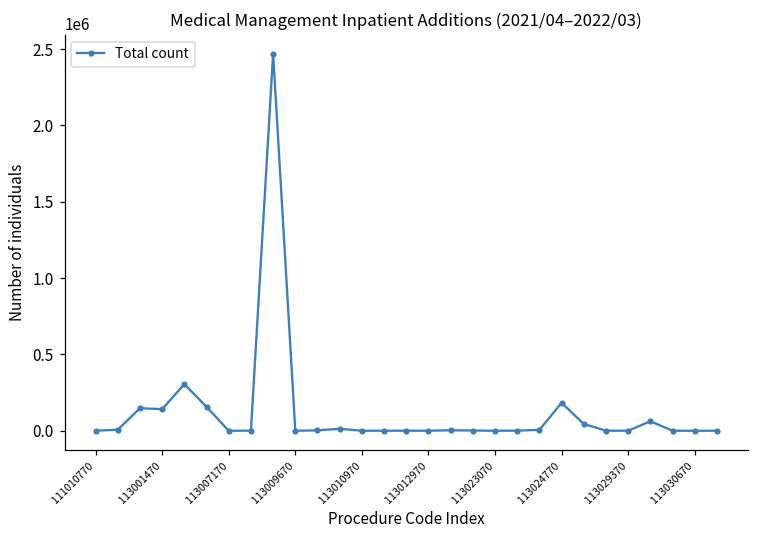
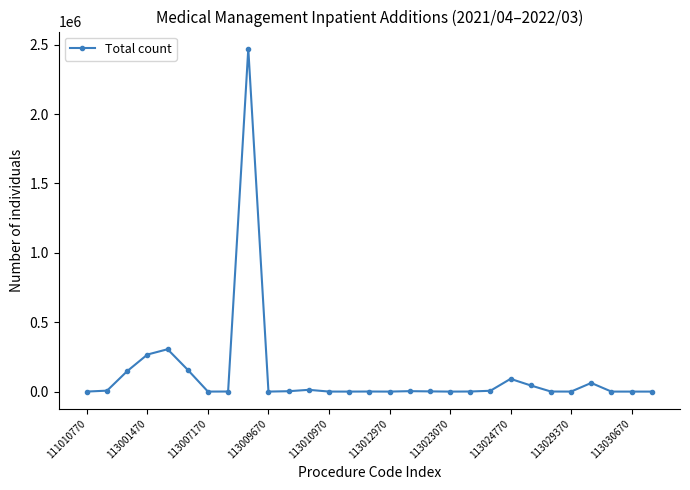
113001470: 140000 -> 270000
113024770: 180000 -> 90000
